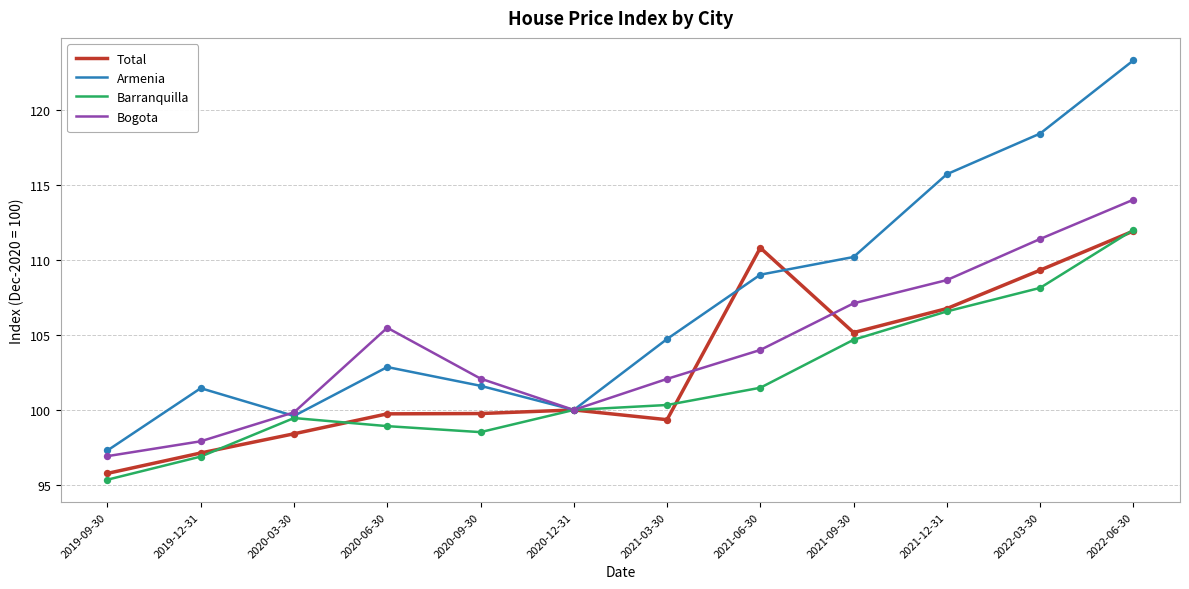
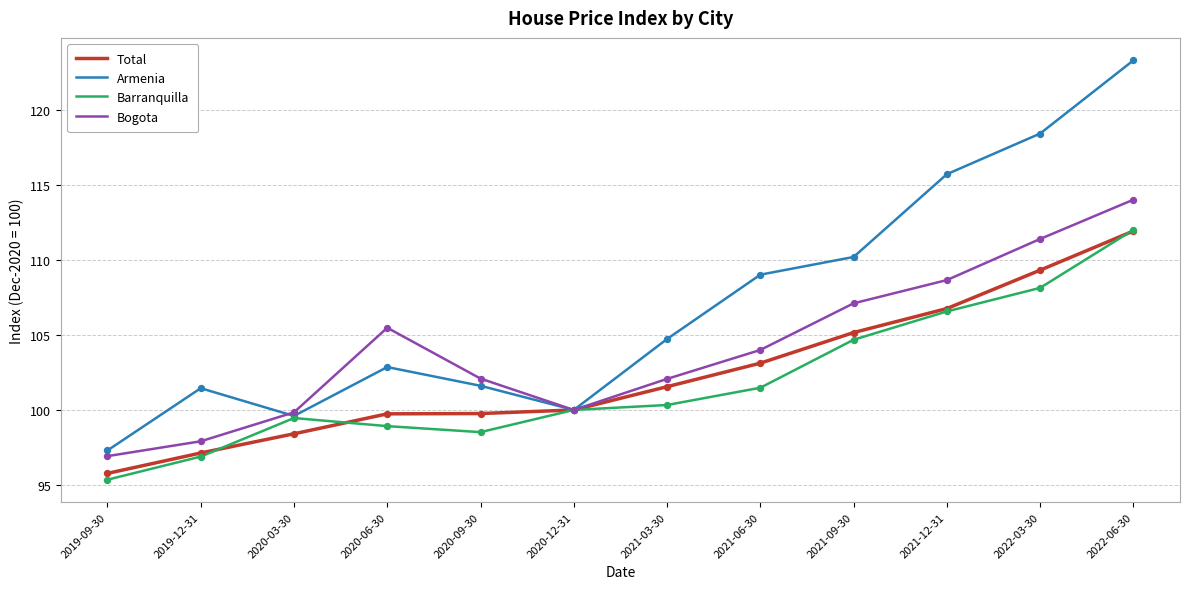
Total, 2021-03-30: 99.4 -> 101.6
Total, 2021-06-30: 110.8 -> 103.1
